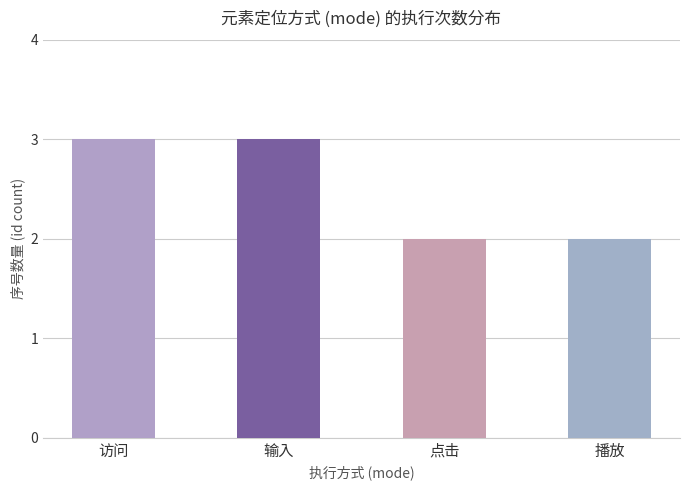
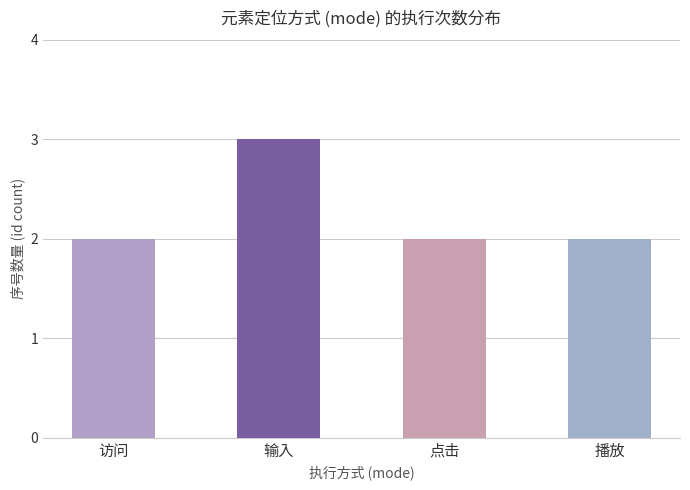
访问: 3 -> 2
